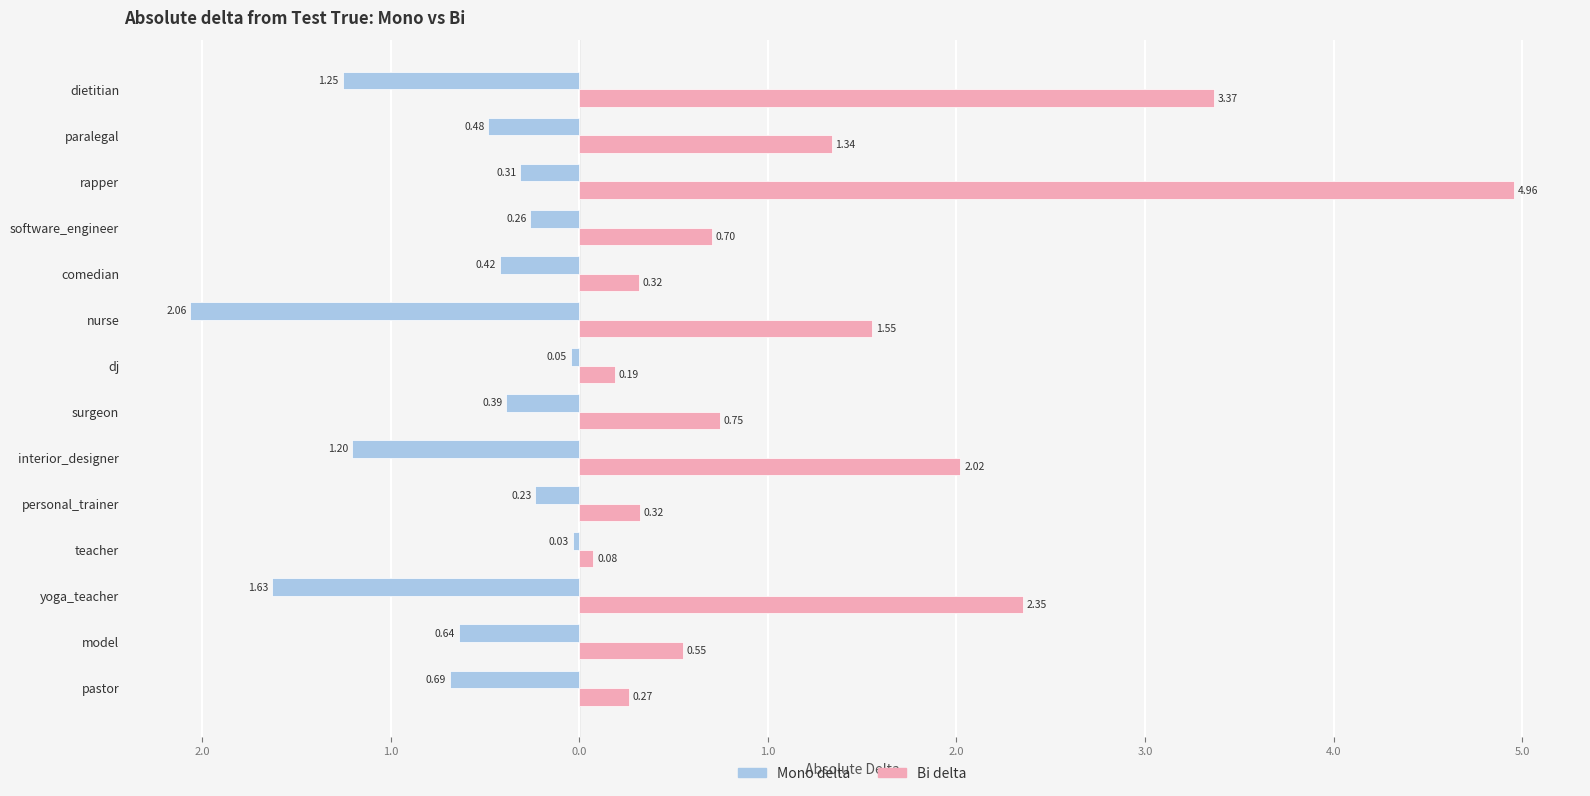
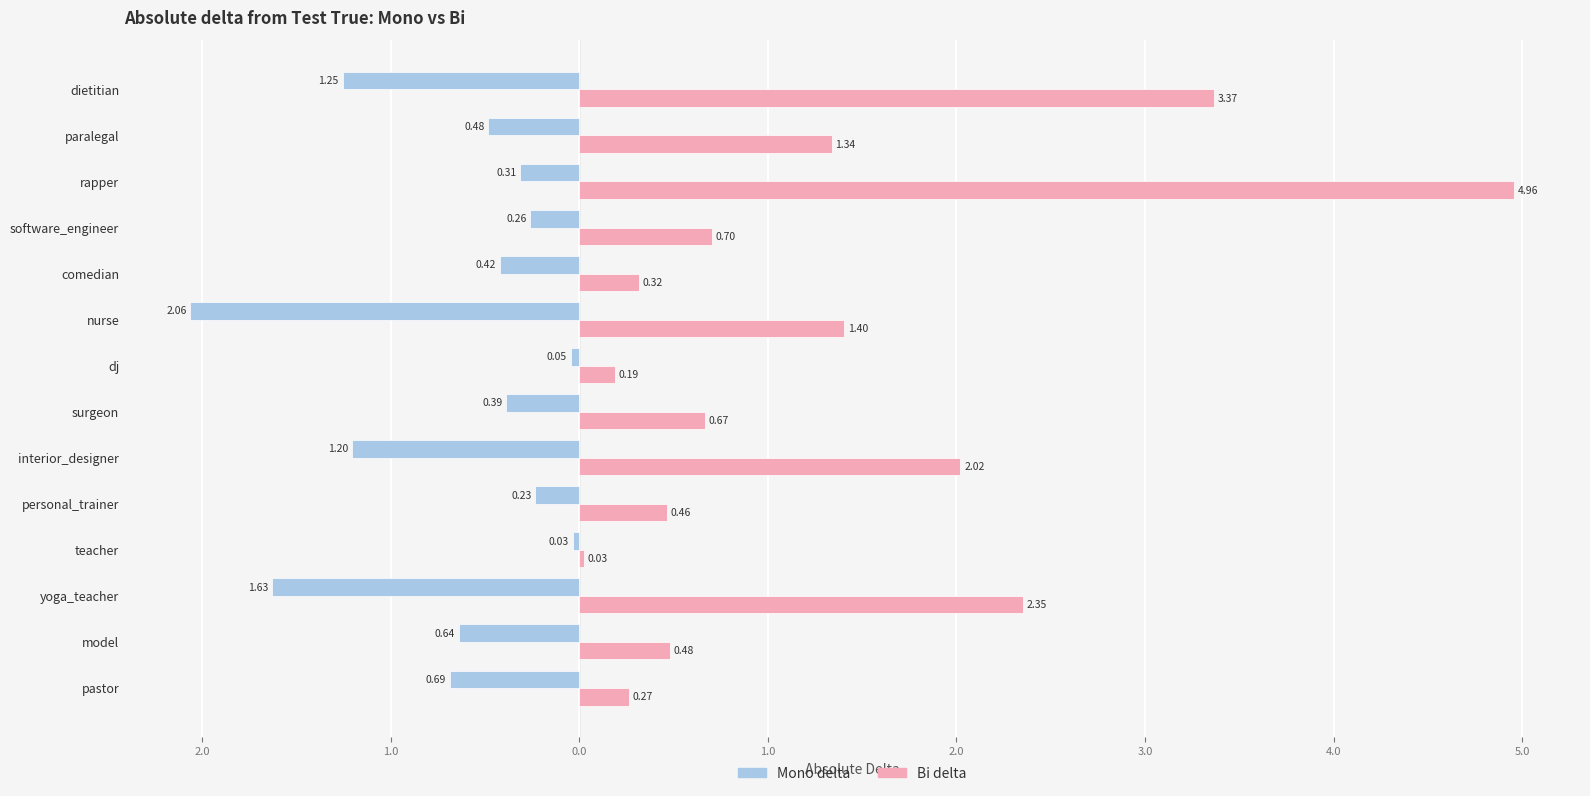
Bi delta, nurse: 1.55 -> 1.40
Bi delta, surgeon: 0.75 -> 0.67
Bi delta, personal_trainer: 0.32 -> 0.46
Bi delta, teacher: 0.08 -> 0.03
Bi delta, model: 0.55 -> 0.48
